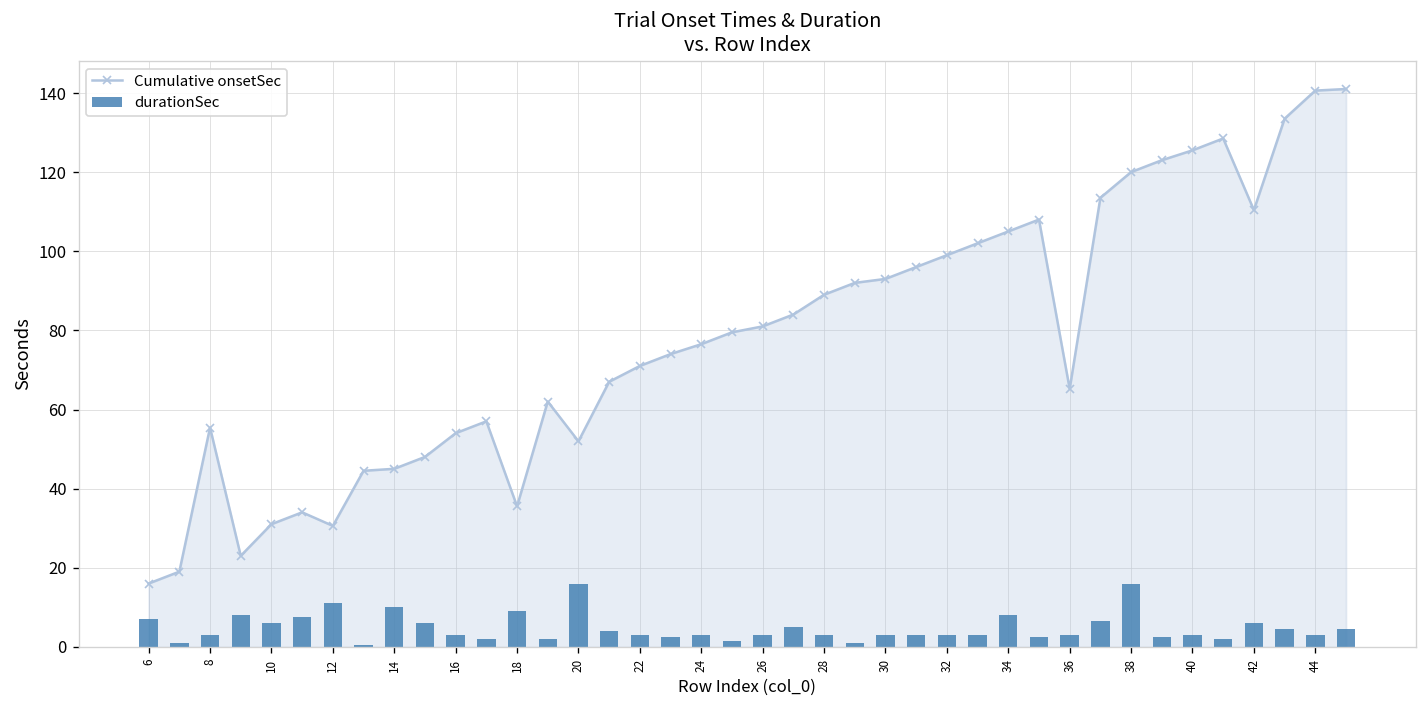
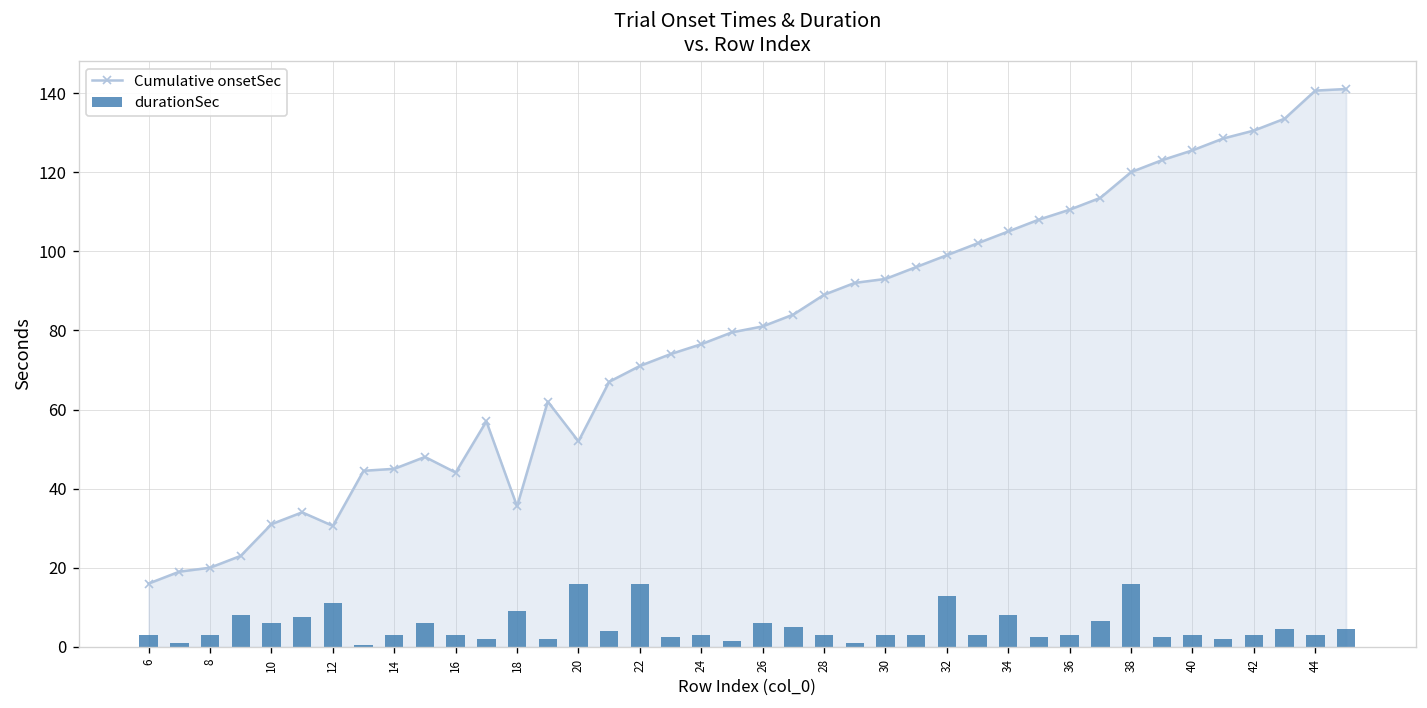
durationSec, 6: 7 -> 3
Cumulative onsetSec, 8: 55 -> 20
durationSec, 14: 10 -> 3
Cumulative onsetSec, 16: 54 -> 44
durationSec, 22: 3 -> 16
durationSec, 26: 3 -> 6
durationSec, 32: 3 -> 13
Cumulative onsetSec, 36: 65 -> 111
Cumulative onsetSec, 42: 110 -> 131
durationSec, 42: 6 -> 3
